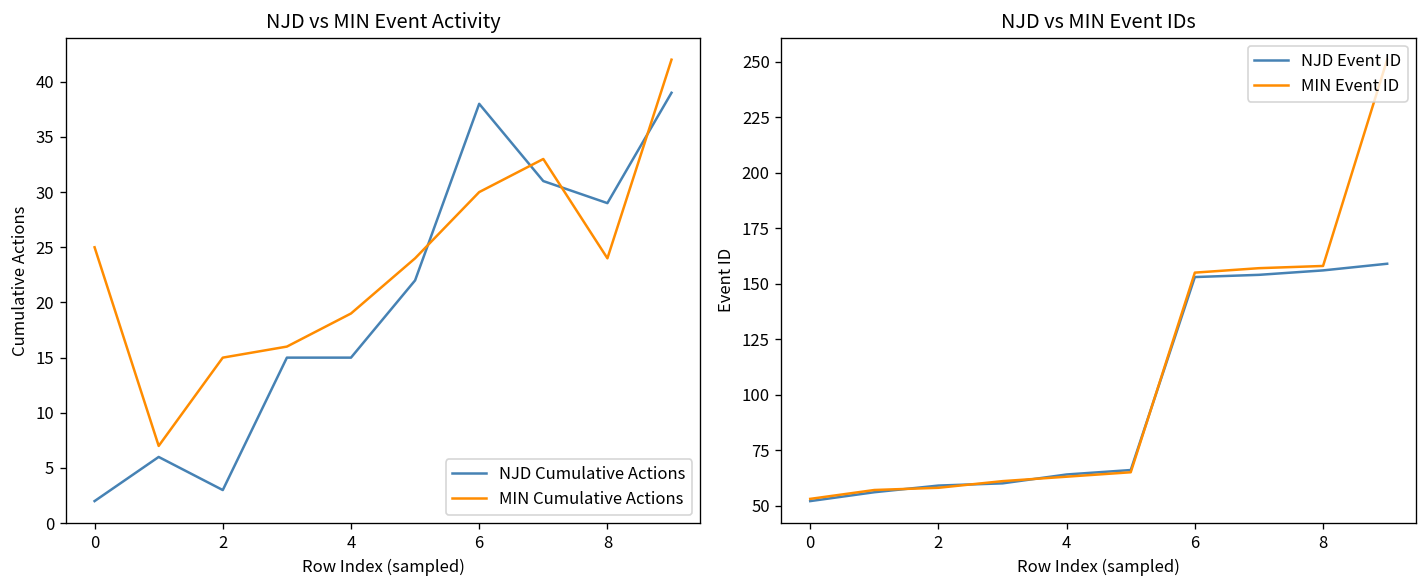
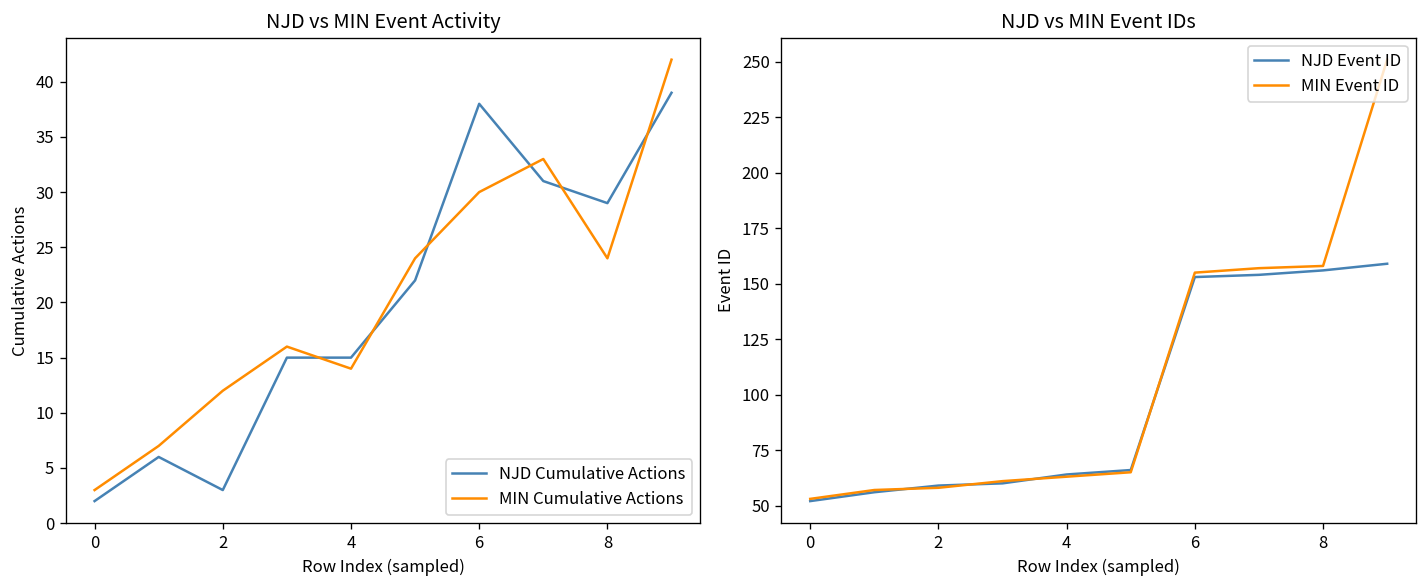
NJD vs MIN Event Activity, MIN Cumulative Actions, 0: 25 -> 3
NJD vs MIN Event Activity, MIN Cumulative Actions, 2: 15 -> 12
NJD vs MIN Event Activity, MIN Cumulative Actions, 4: 19 -> 14
